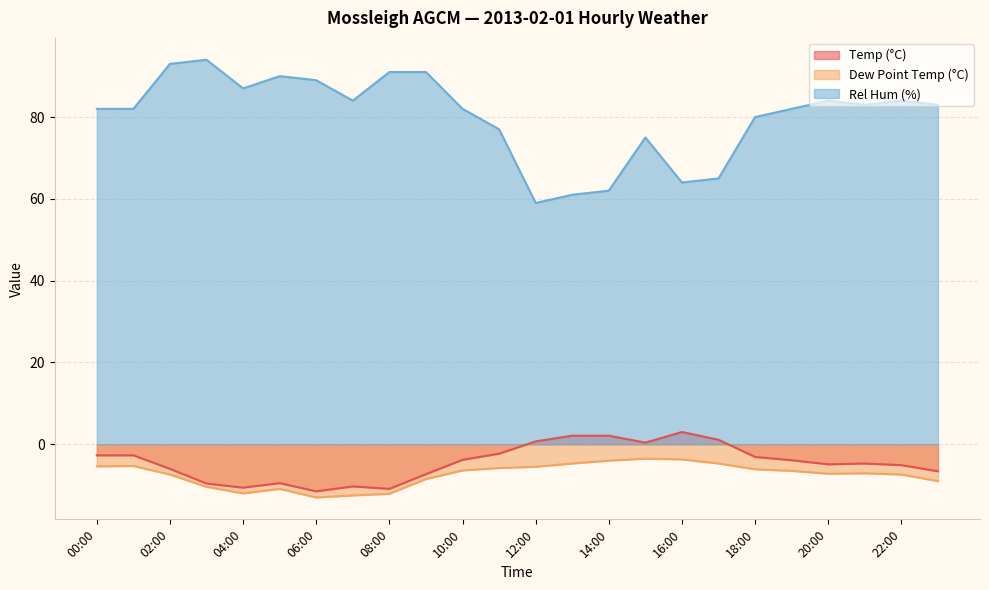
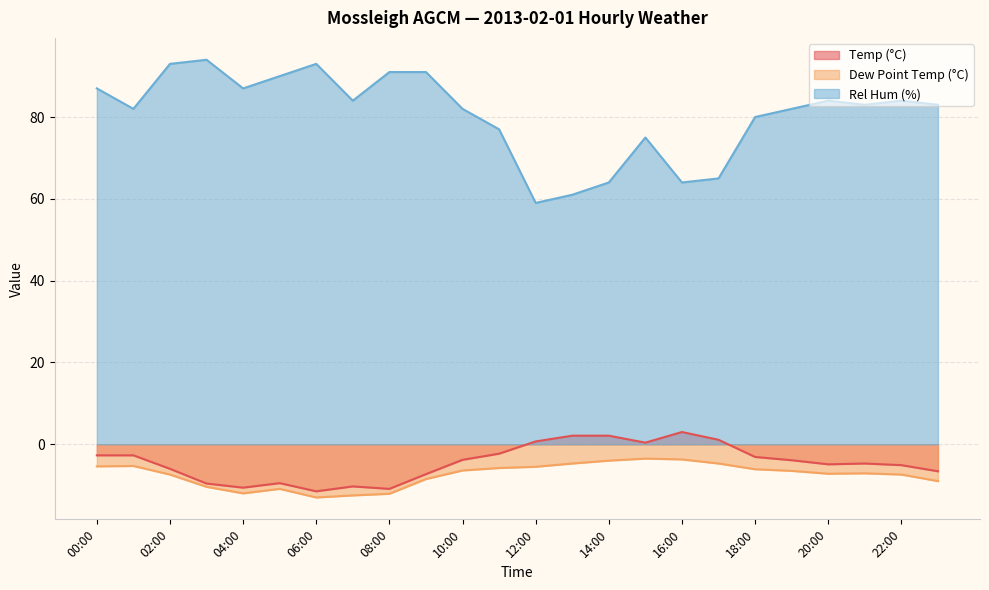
Rel Hum (%), 00:00: 82 -> 87
Rel Hum (%), 06:00: 89 -> 93
Rel Hum (%), 14:00: 62 -> 64
